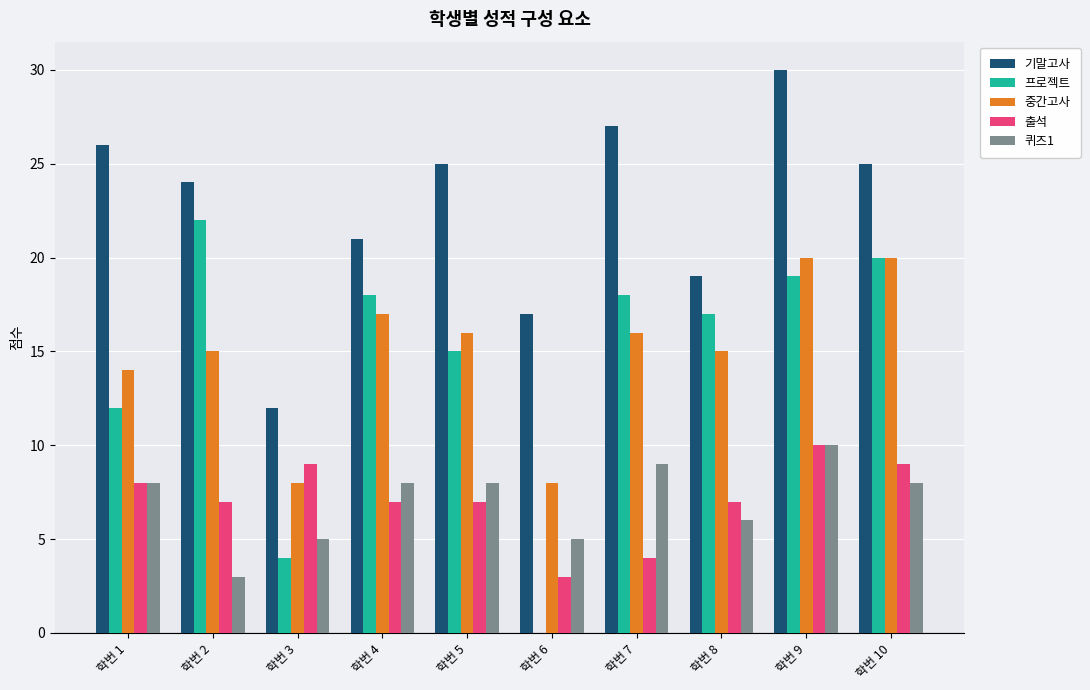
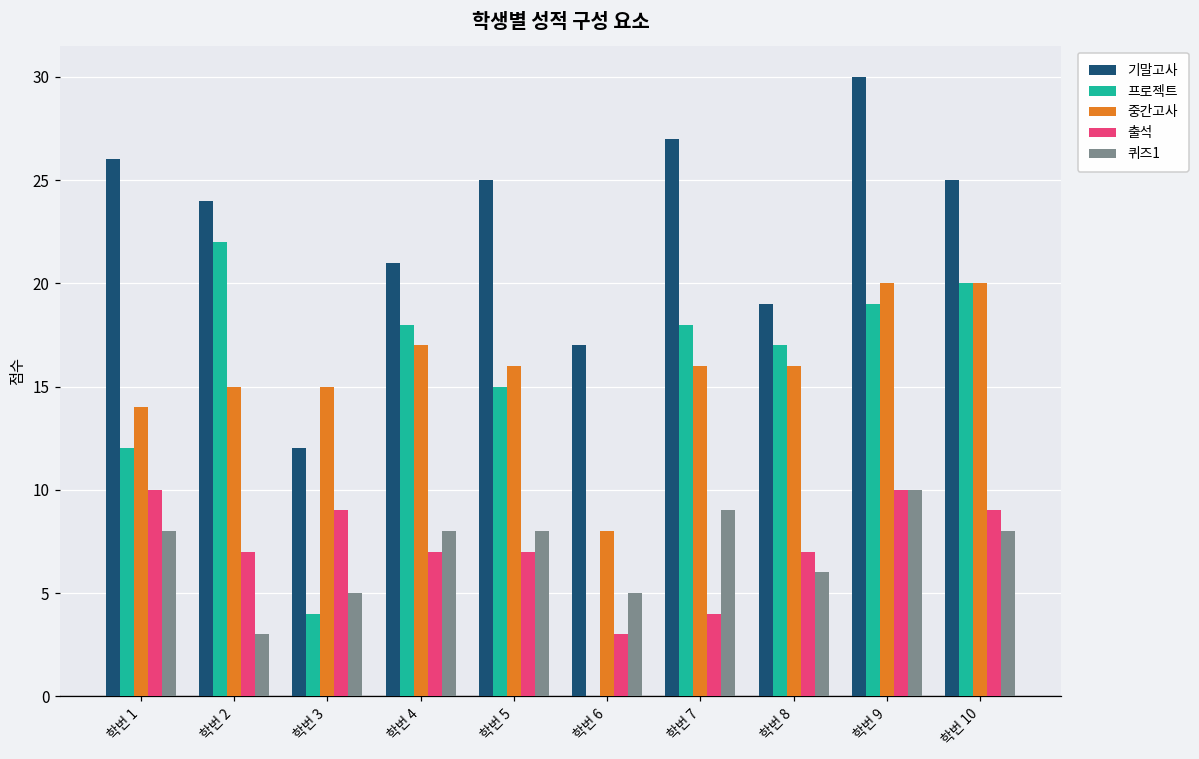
출석, 학번 1: 8 -> 10
중간고사, 학번 3: 8 -> 15
중간고사, 학번 8: 15 -> 16
